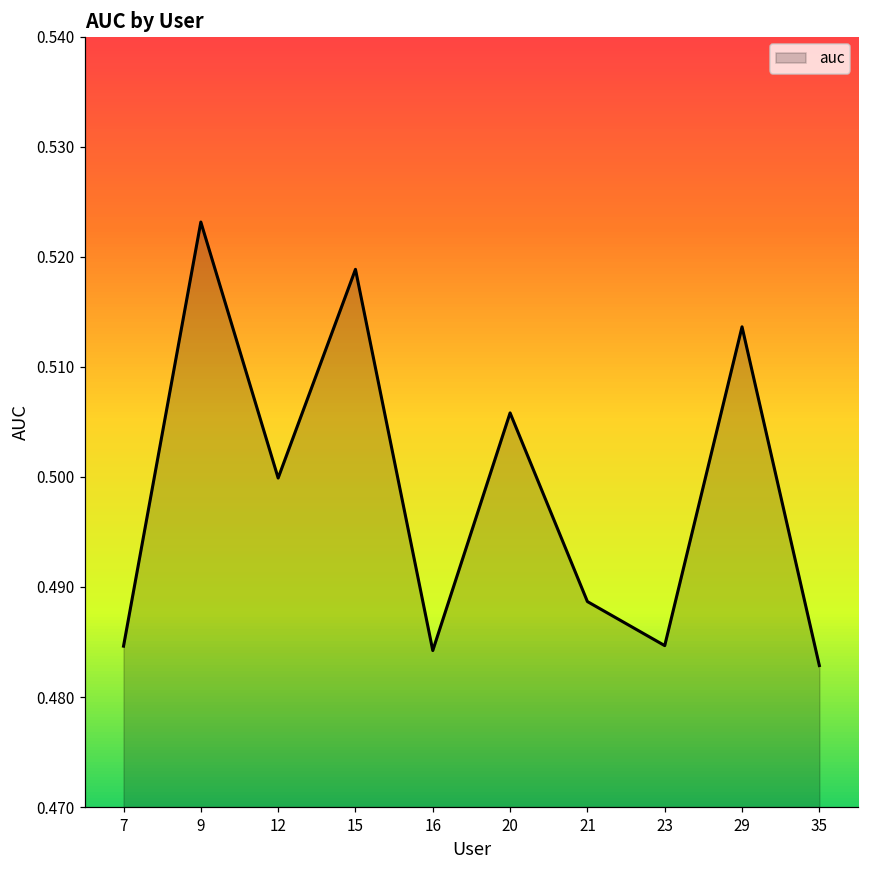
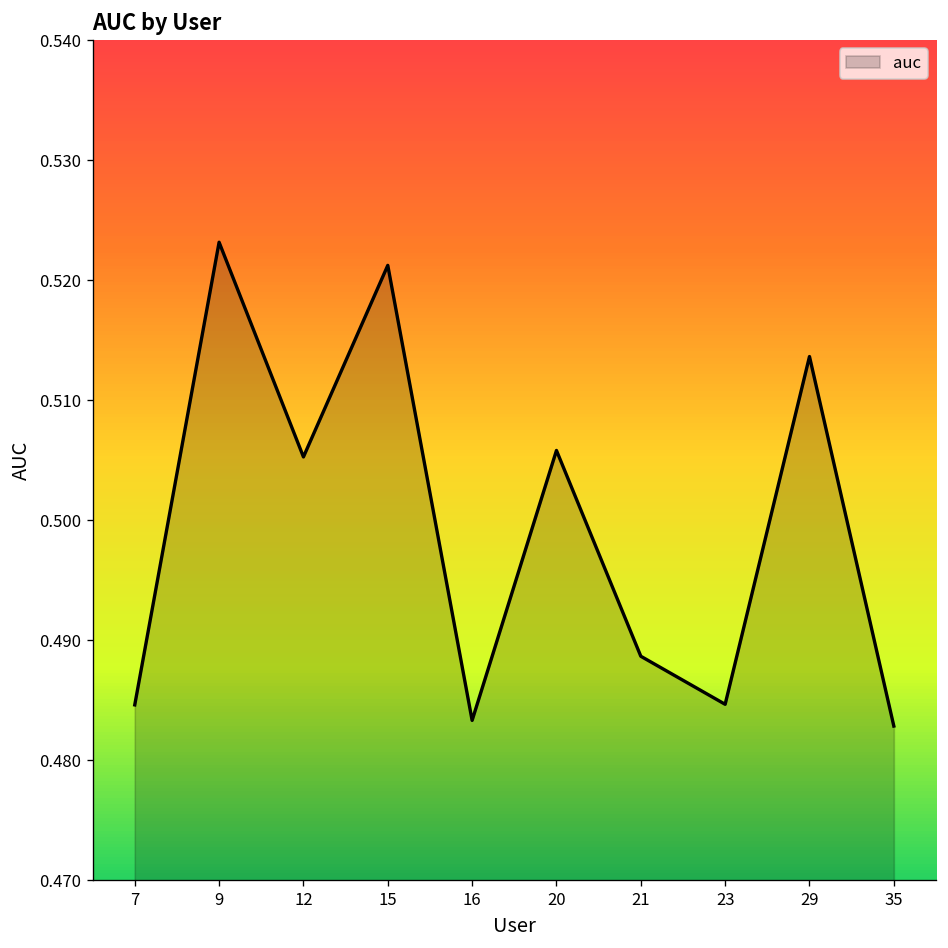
12: 0.4999 -> 0.5053
15: 0.5189 -> 0.5212
16: 0.4842 -> 0.4833
